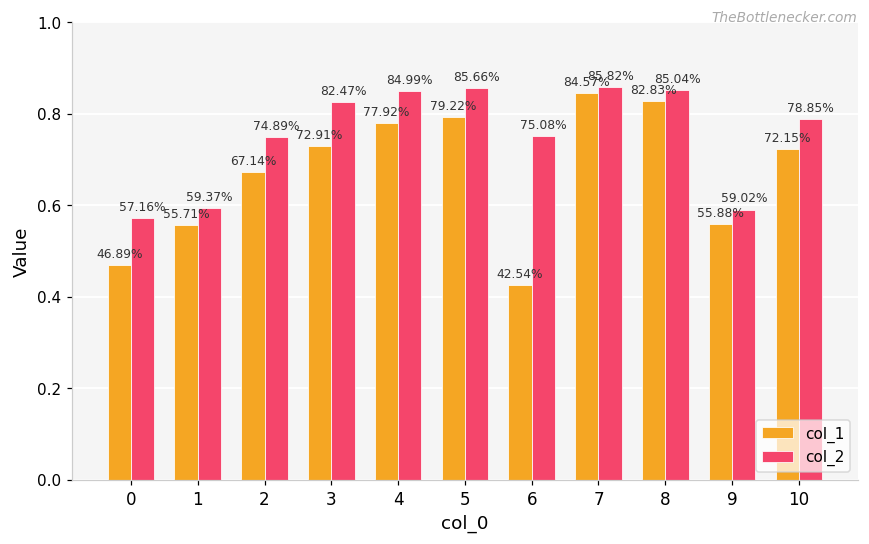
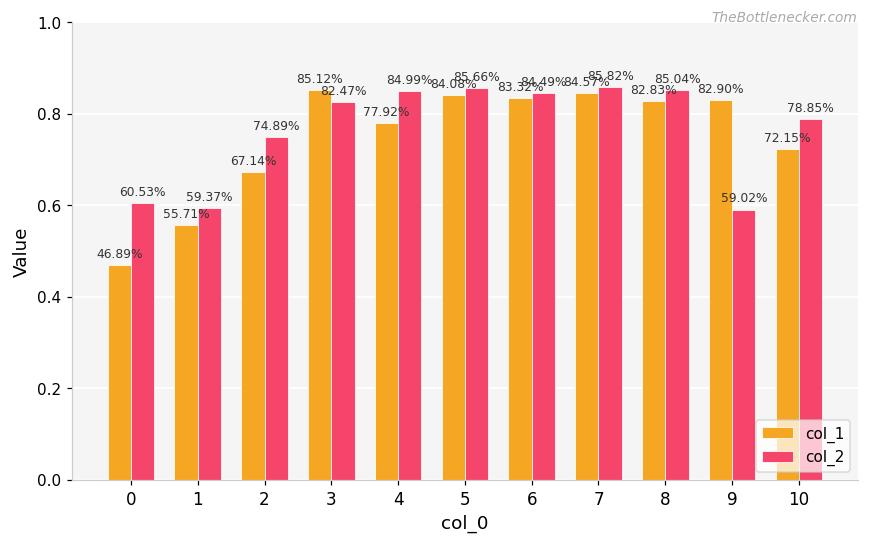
col_2, 0: 57.16% -> 60.53%
col_1, 3: 72.91% -> 85.12%
col_1, 5: 79.22% -> 84.08%
col_1, 6: 42.54% -> 83.32%
col_2, 6: 75.08% -> 84.49%
col_1, 9: 55.88% -> 82.90%
